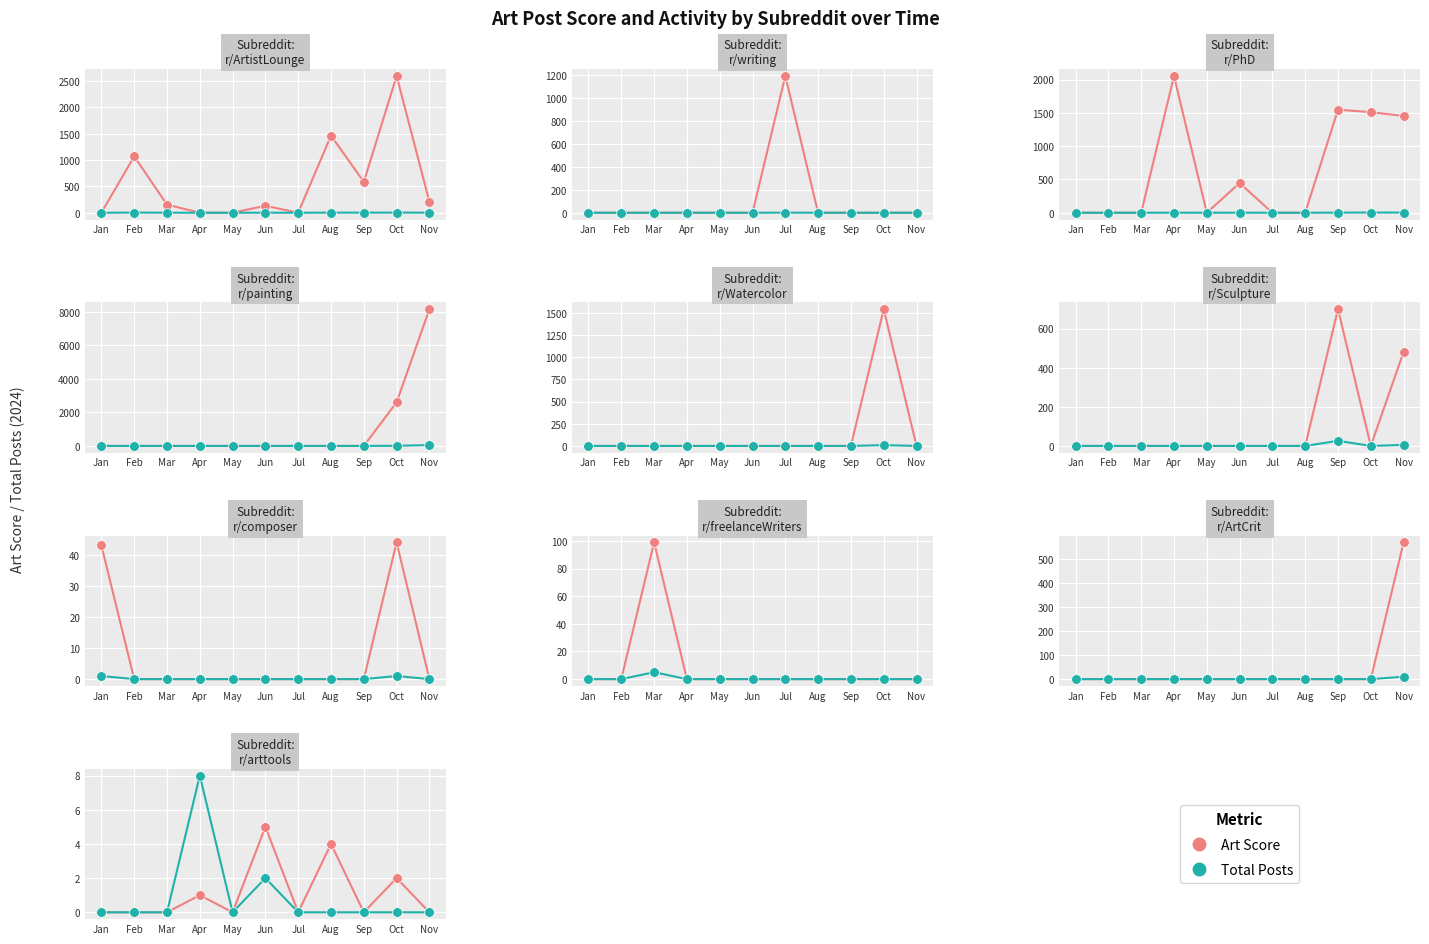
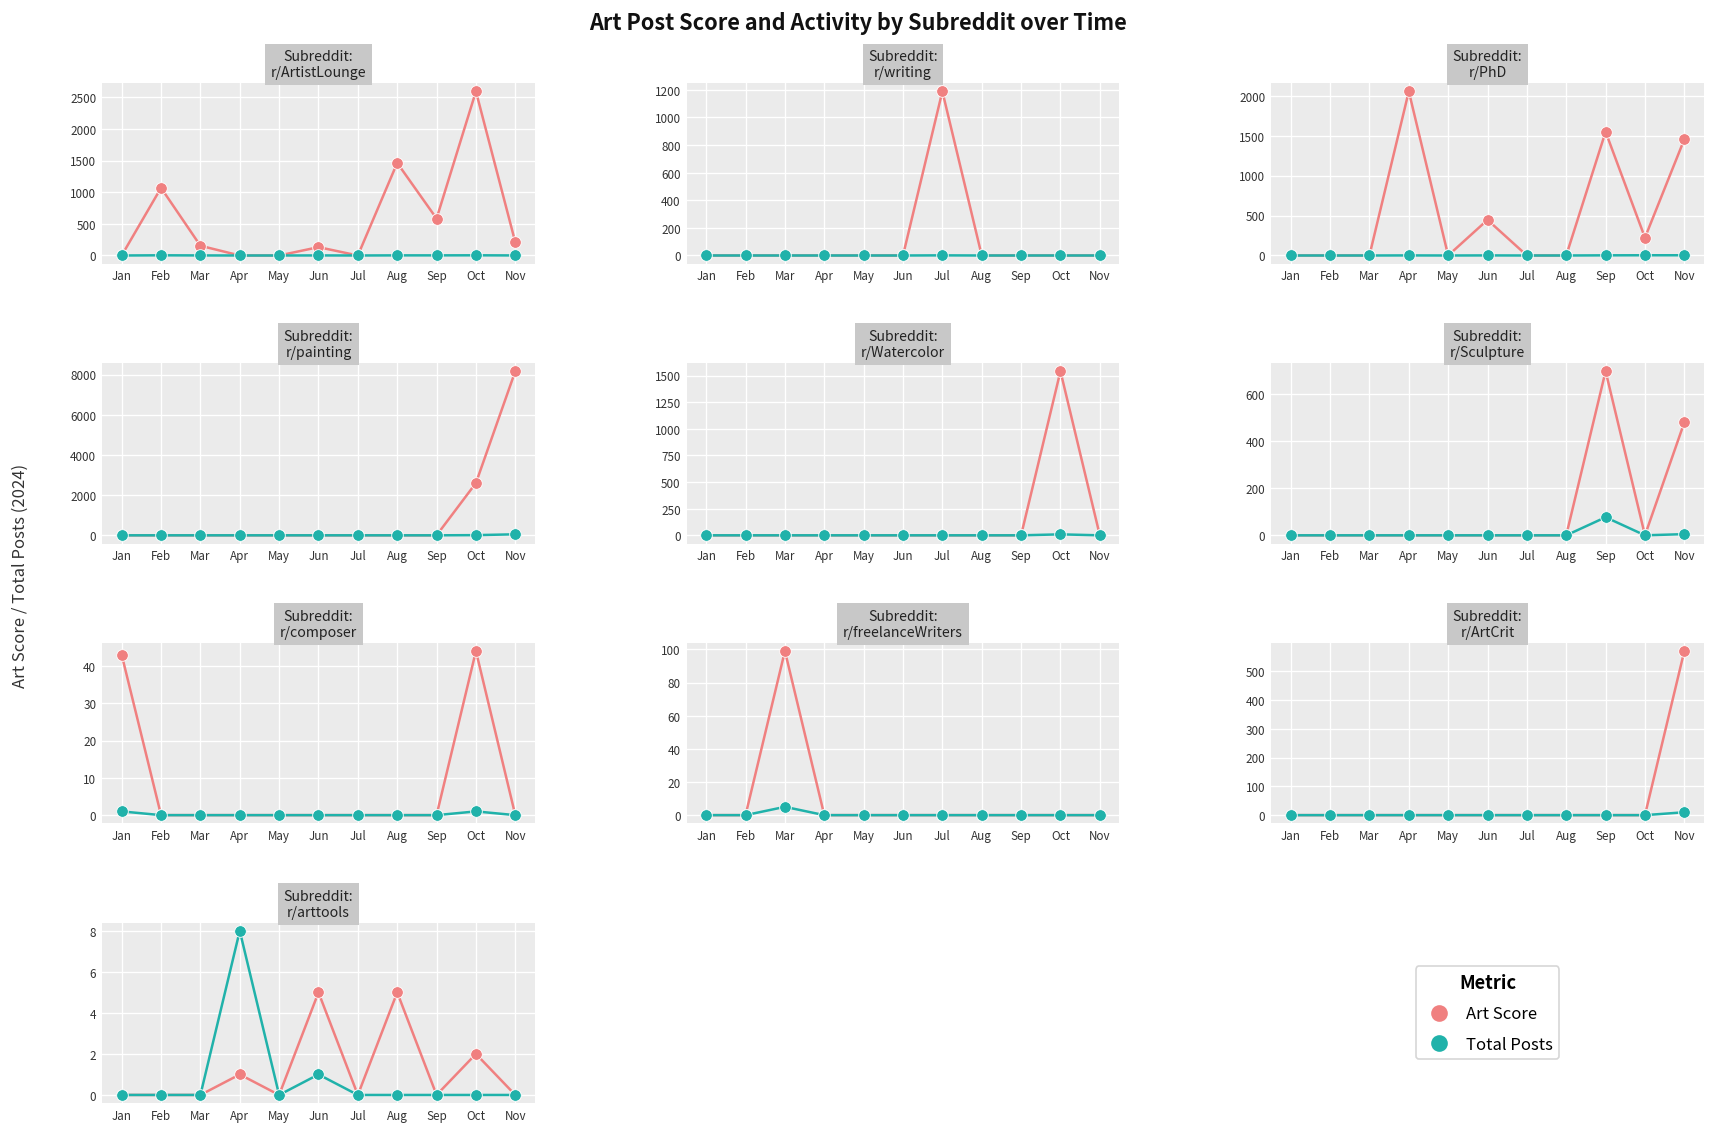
Subreddit: r/PhD, Art Score, Oct: 1500 -> 200
Subreddit: r/Sculpture, Total Posts, Sep: 30 -> 80
Subreddit: r/arttools, Total Posts, Jun: 2 -> 1
Subreddit: r/arttools, Art Score, Aug: 4 -> 5
